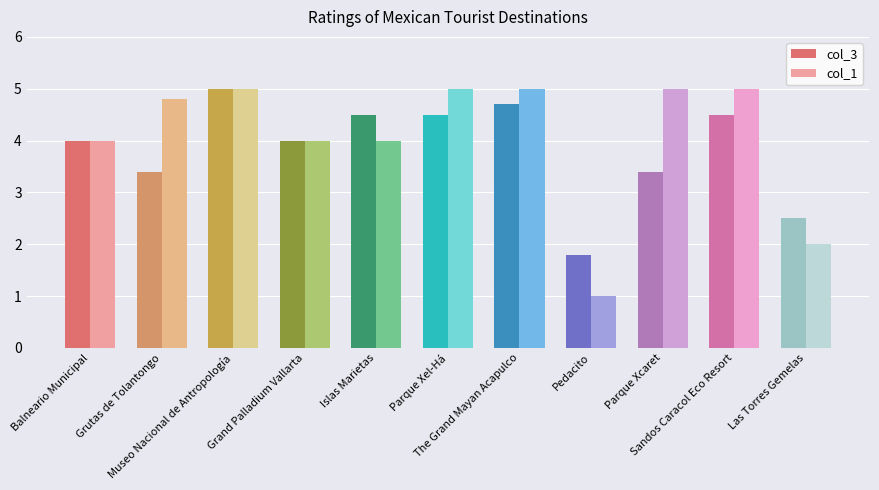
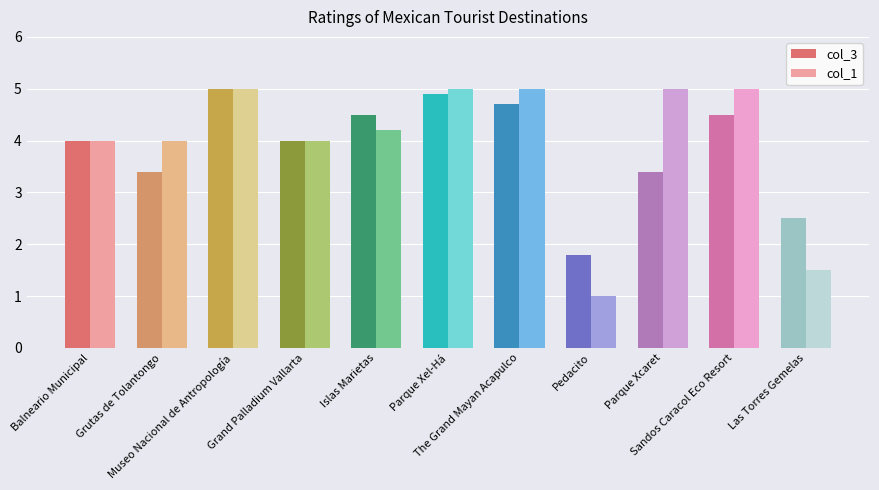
col_1, Grutas de Tolantongo: 4.8 -> 4.0
col_1, Islas Marietas: 4.0 -> 4.2
col_3, Parque Xel-Há: 4.5 -> 4.9
col_1, Las Torres Gemelas: 2.0 -> 1.5
